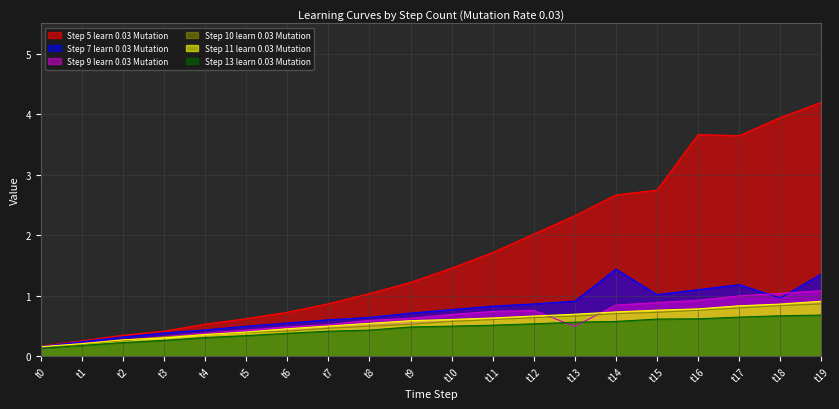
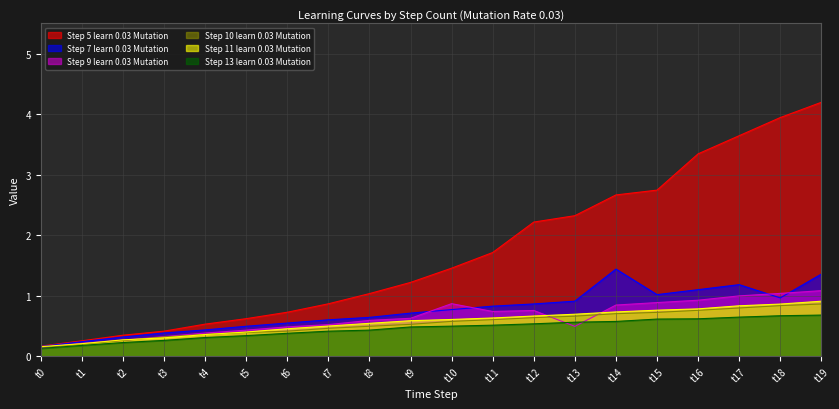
Step 9 learn 0.03 Mutation, t10: 0.7 -> 0.9
Step 5 learn 0.03 Mutation, t12: 2.0 -> 2.2
Step 5 learn 0.03 Mutation, t16: 3.7 -> 3.3
